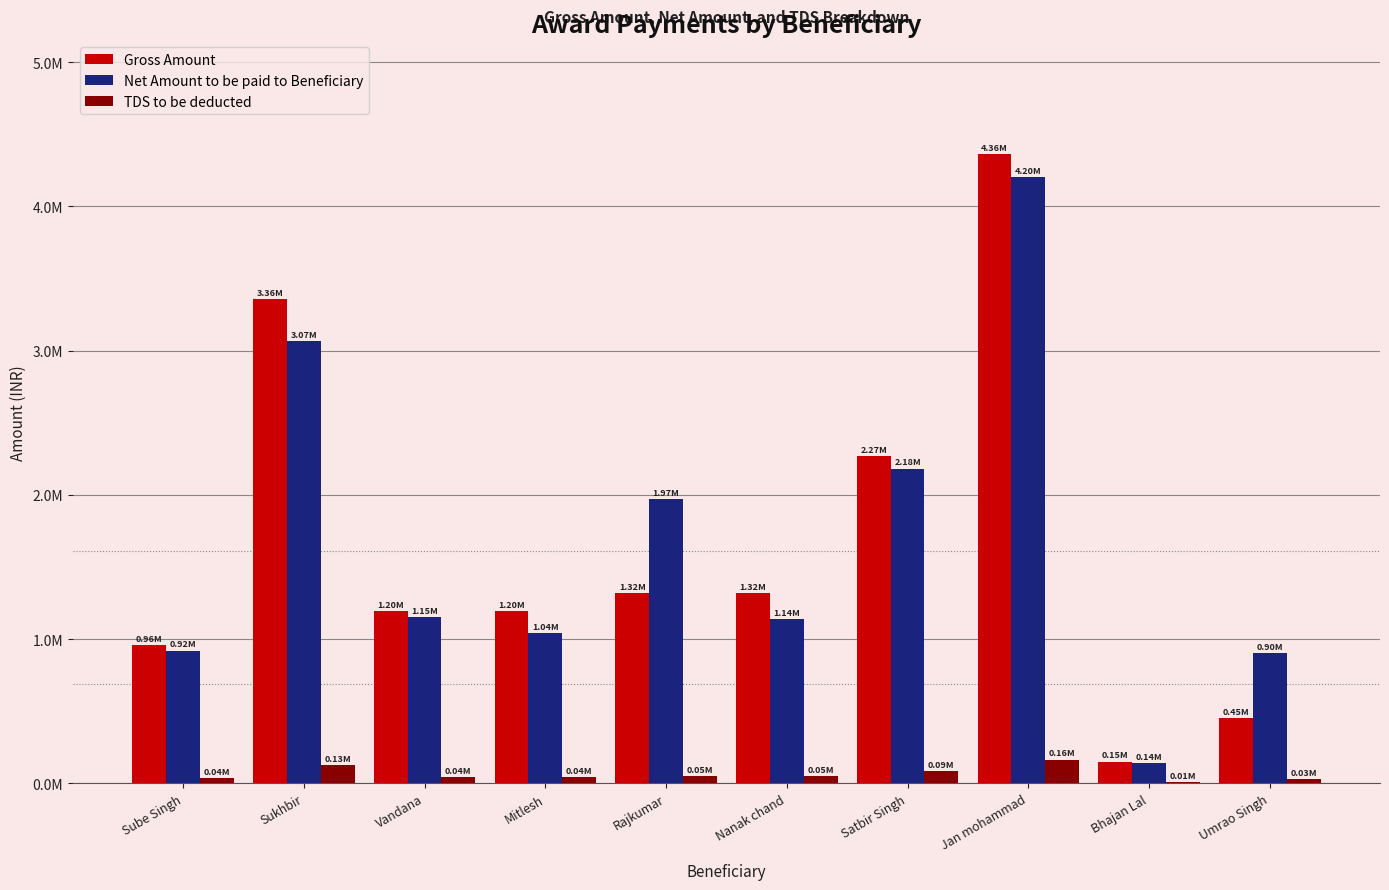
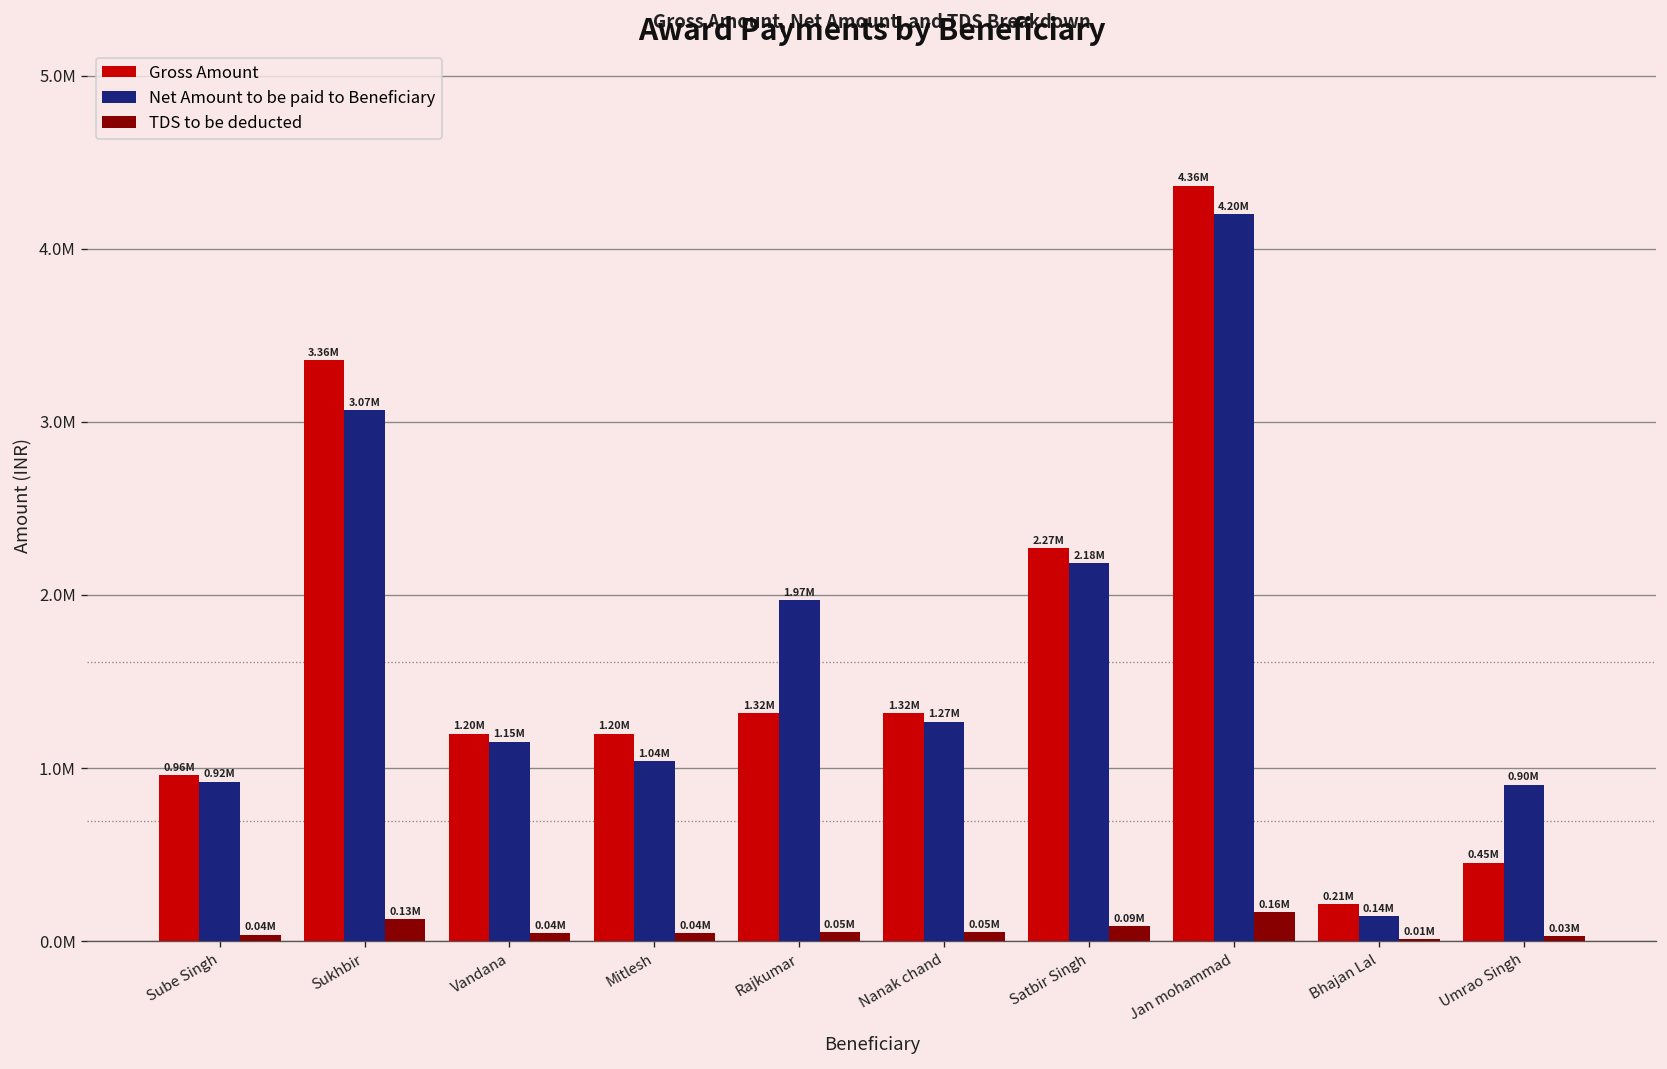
Net Amount to be paid to Beneficiary, Nanak chand: 1.14M -> 1.27M
Gross Amount, Bhajan Lal: 0.15M -> 0.21M
